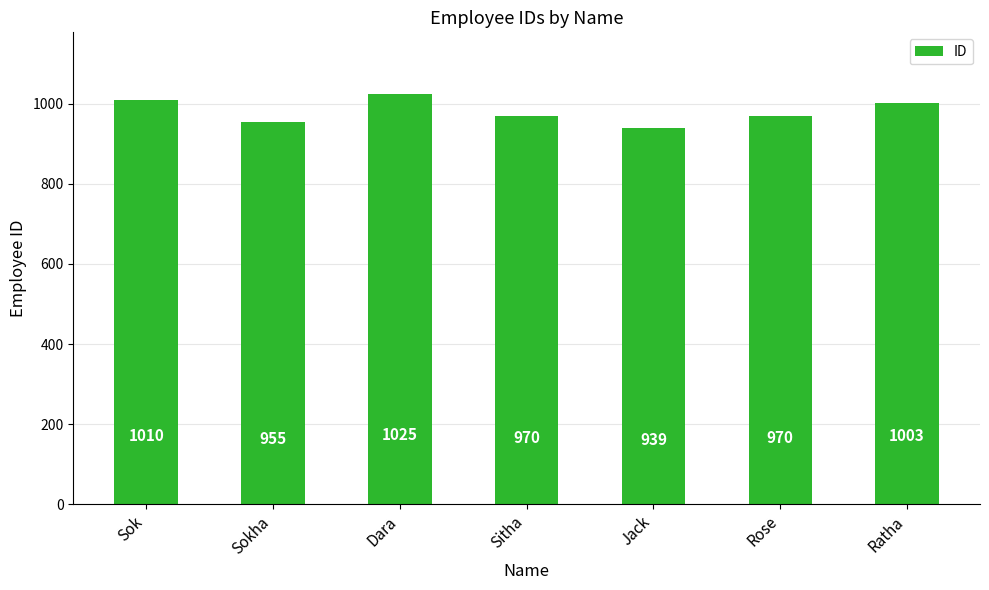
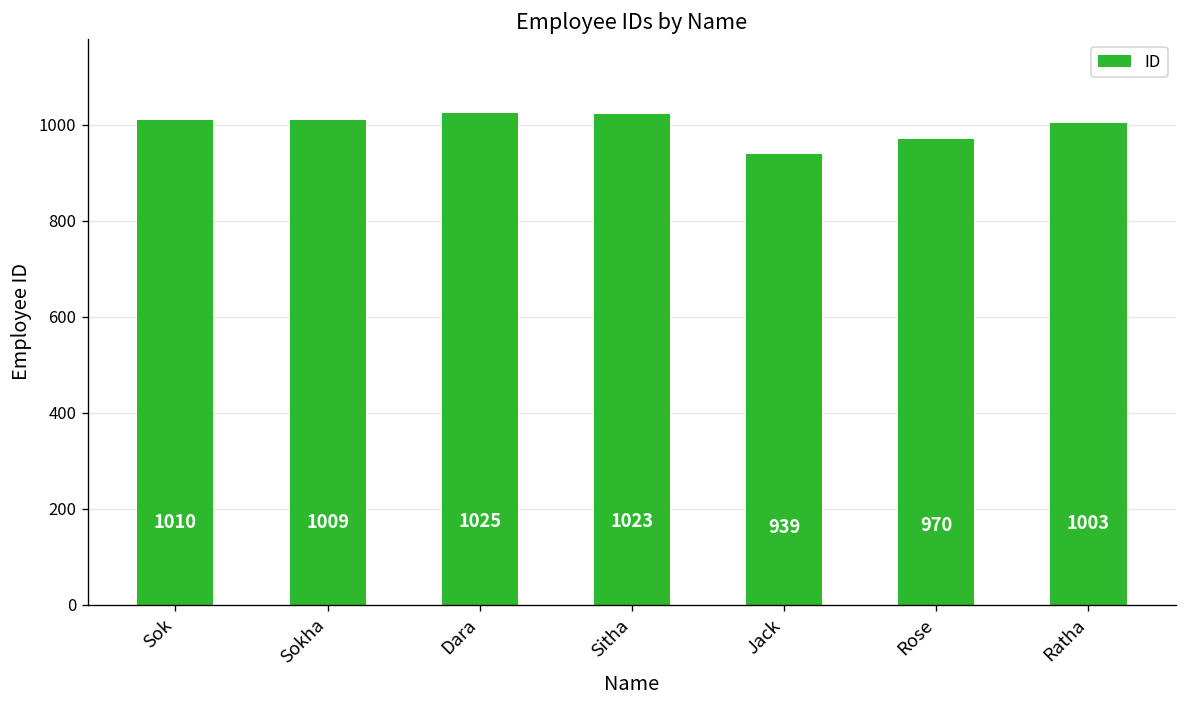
Sokha: 955 -> 1009
Sitha: 970 -> 1023
